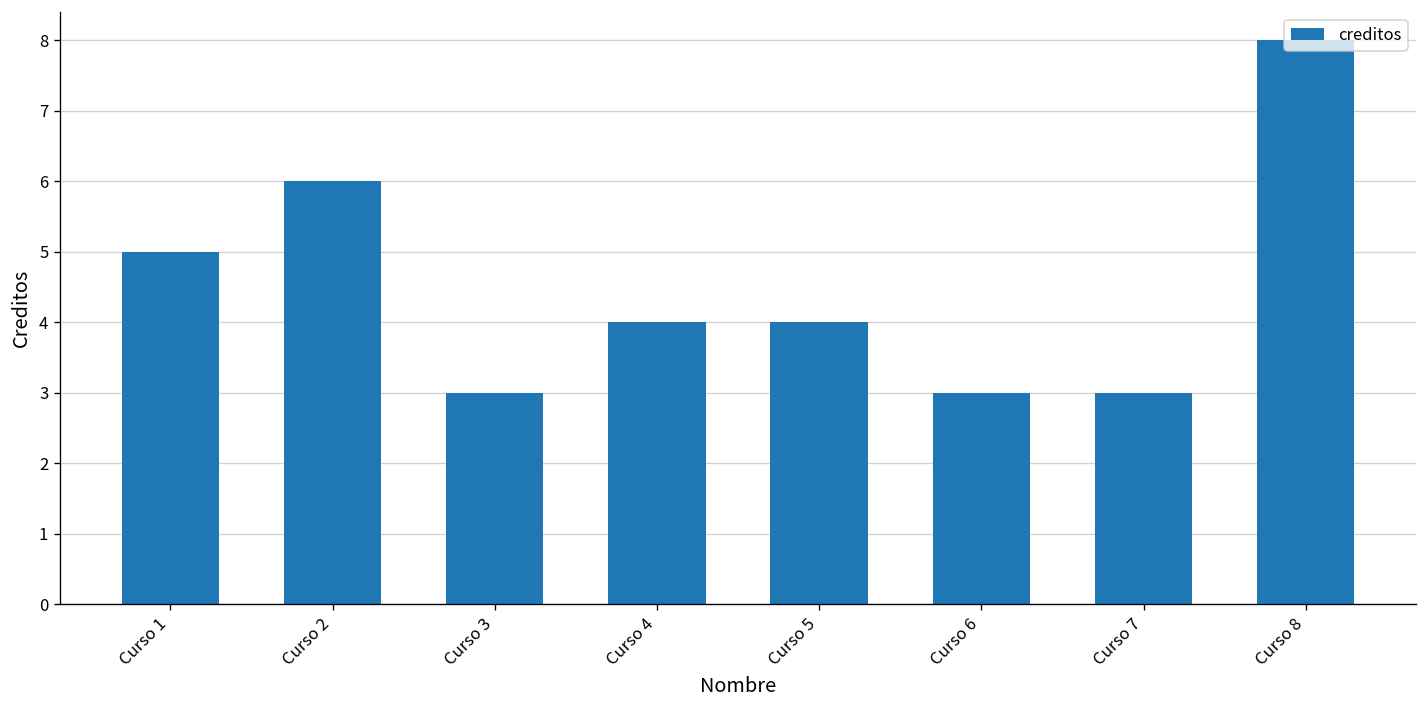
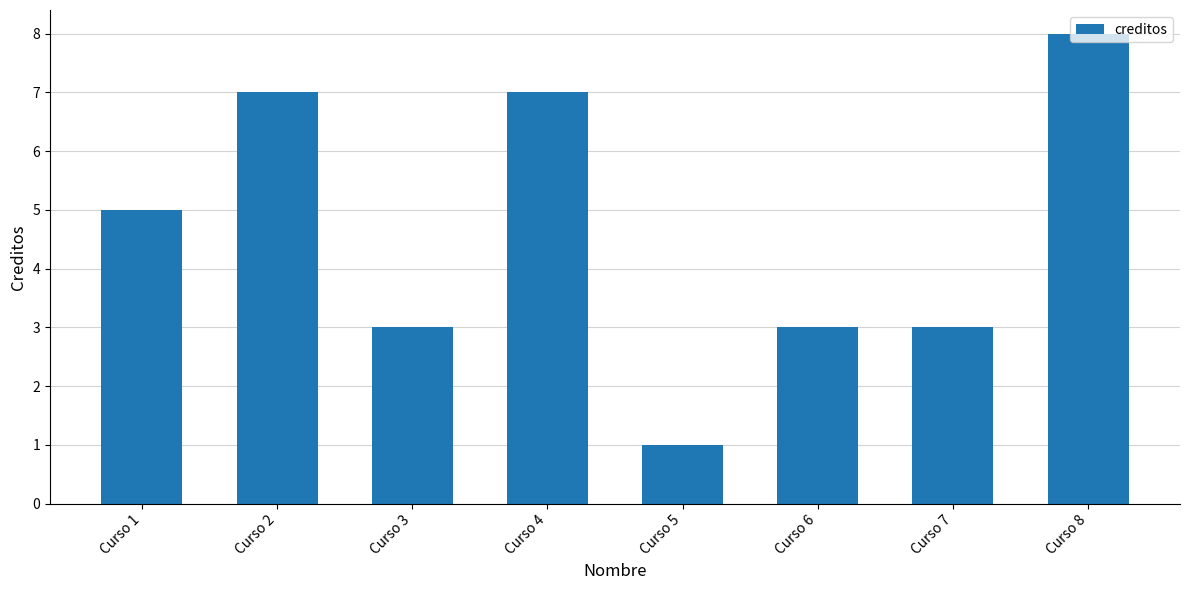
Curso 2: 6 -> 7
Curso 4: 4 -> 7
Curso 5: 4 -> 1
